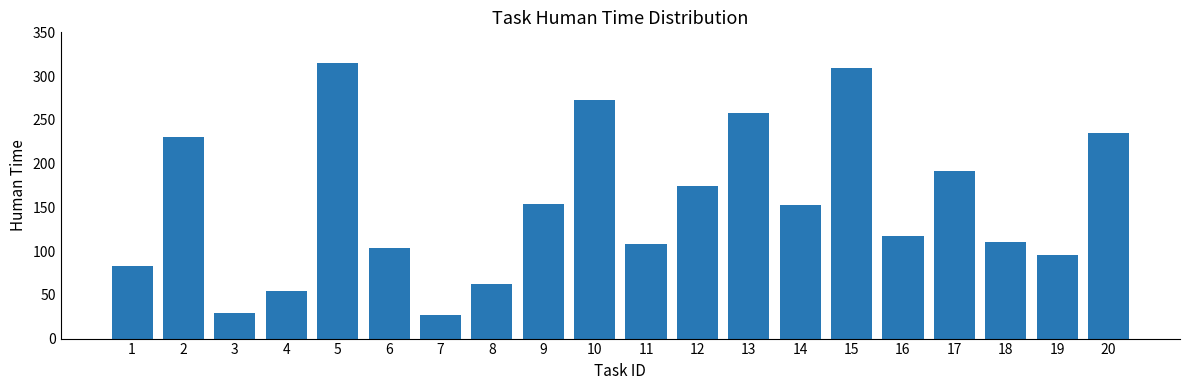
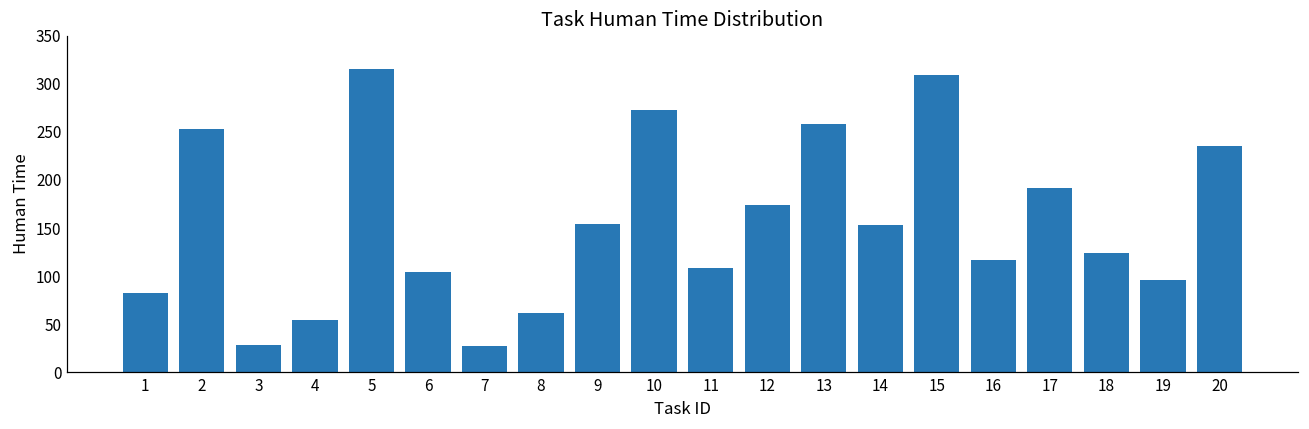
2: 230 -> 250
18: 110 -> 120
